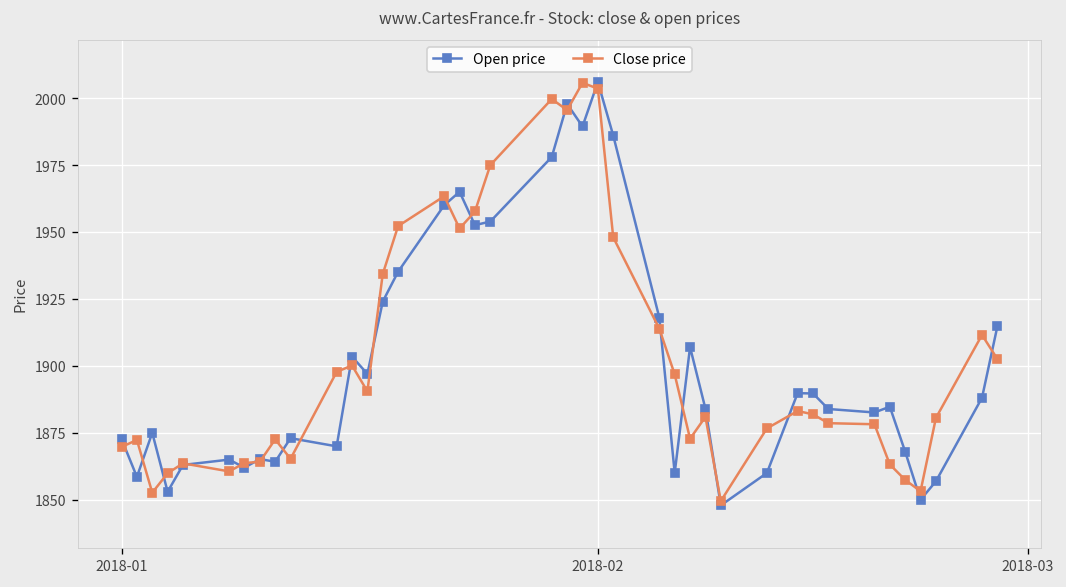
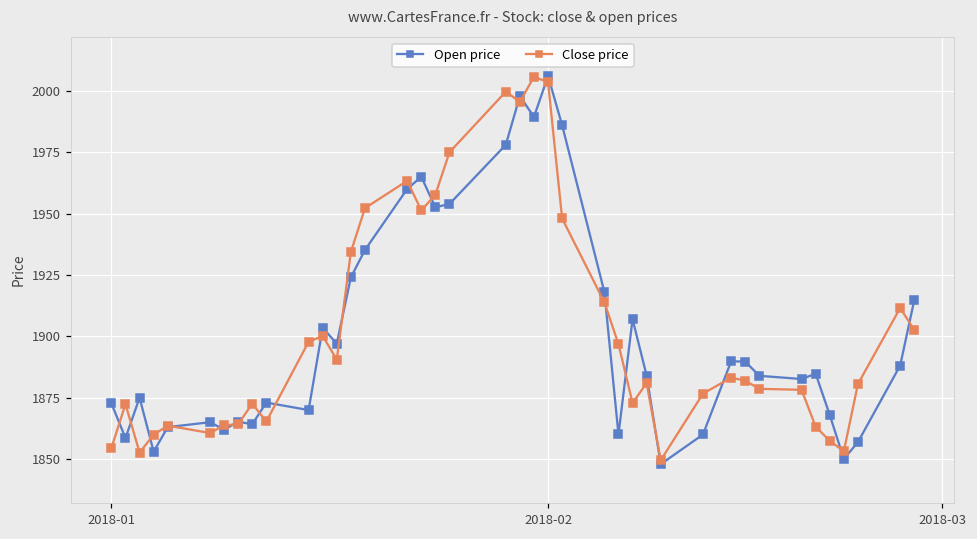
Close price, 2018-01: 1870 -> 1855
